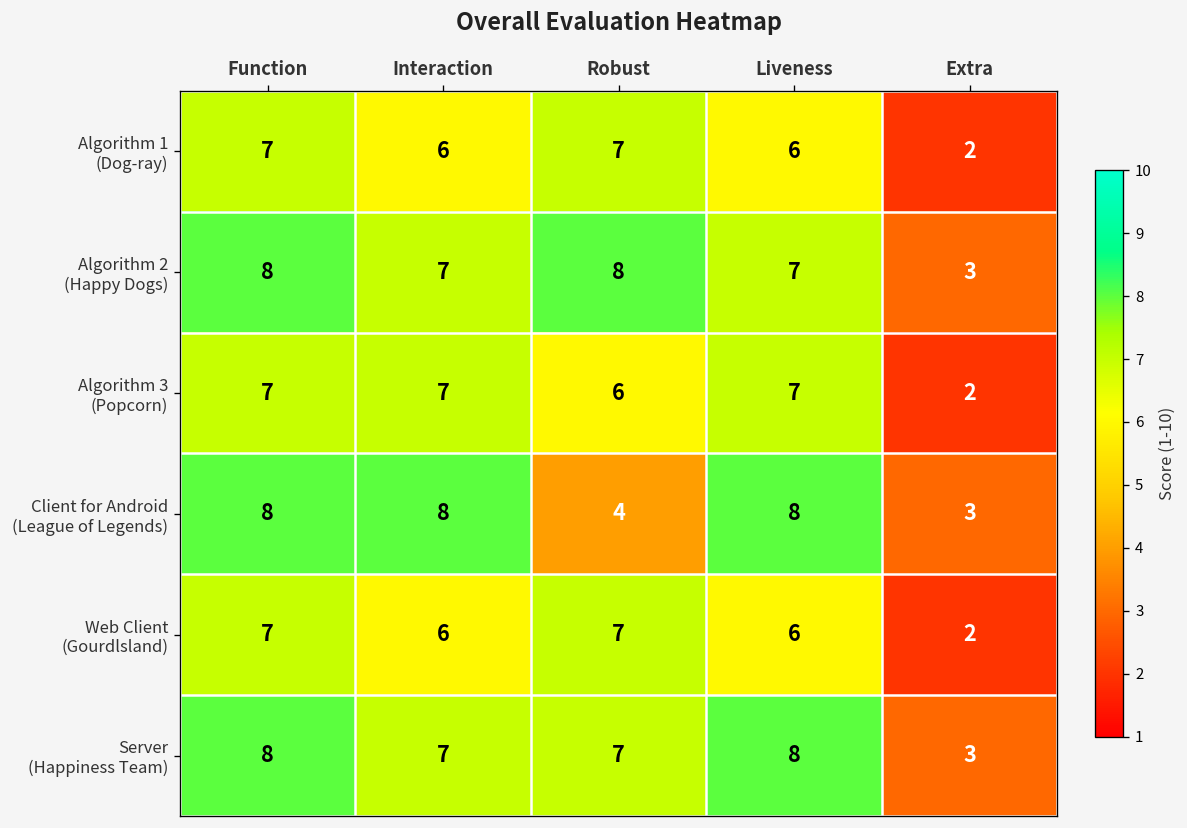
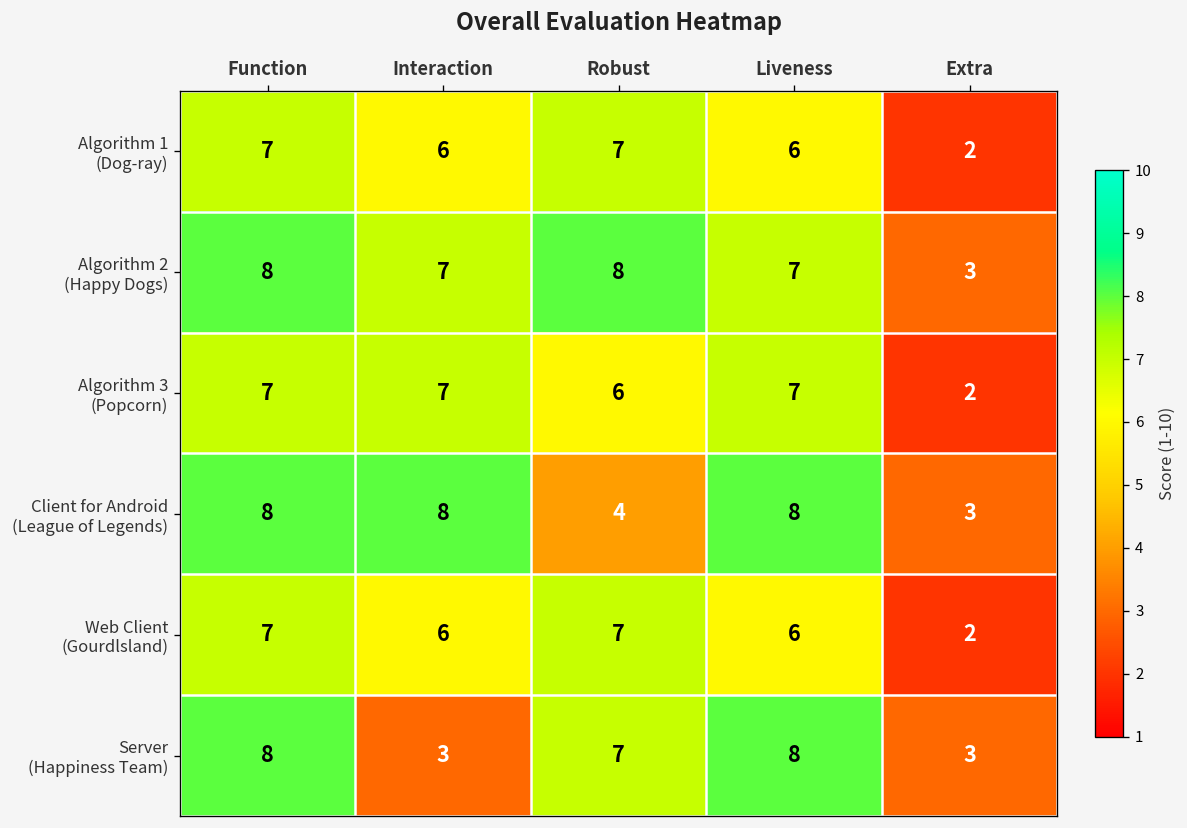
Server (Happiness Team), Interaction: 7 -> 3
